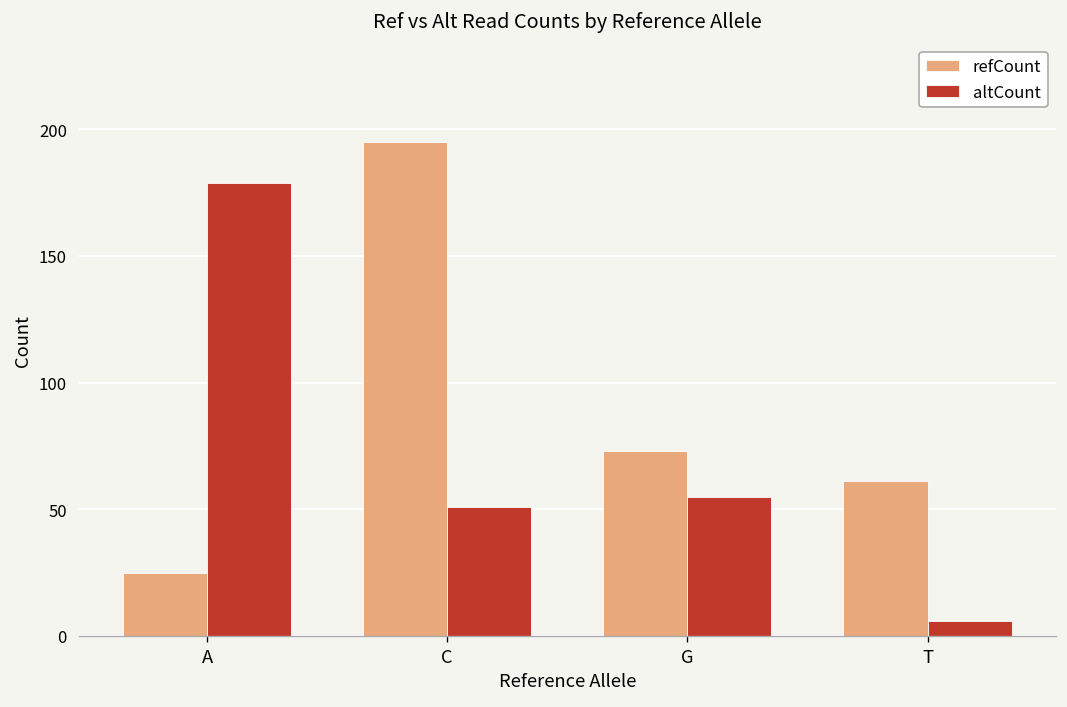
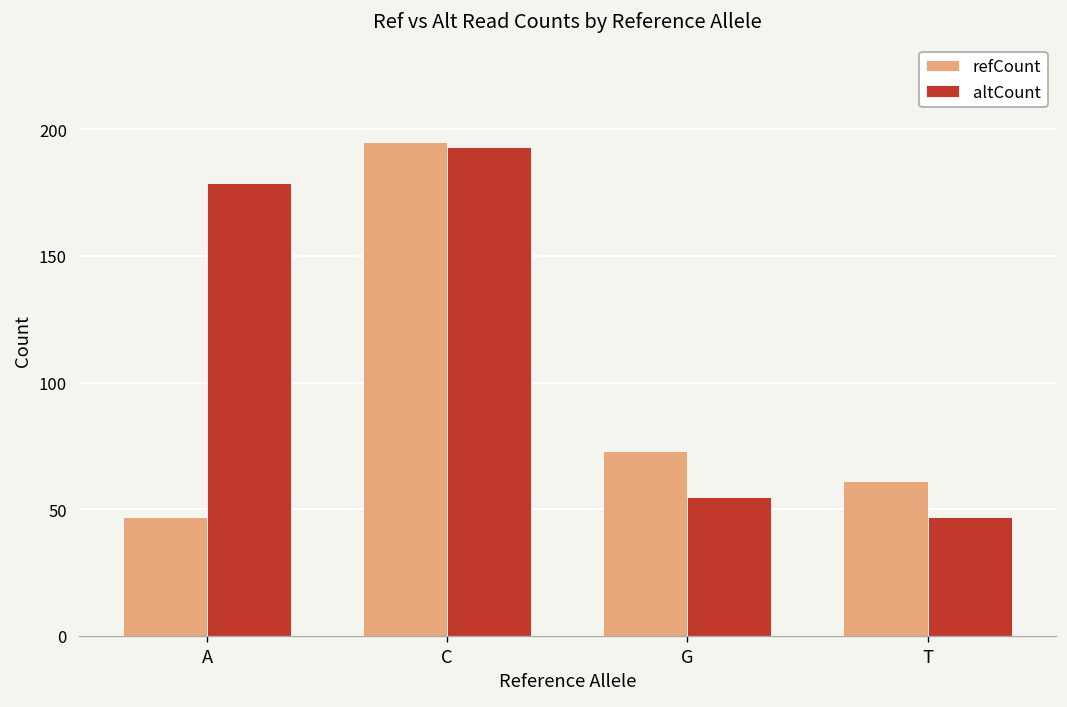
refCount, A: 25 -> 47
altCount, C: 51 -> 193
altCount, T: 6 -> 47
